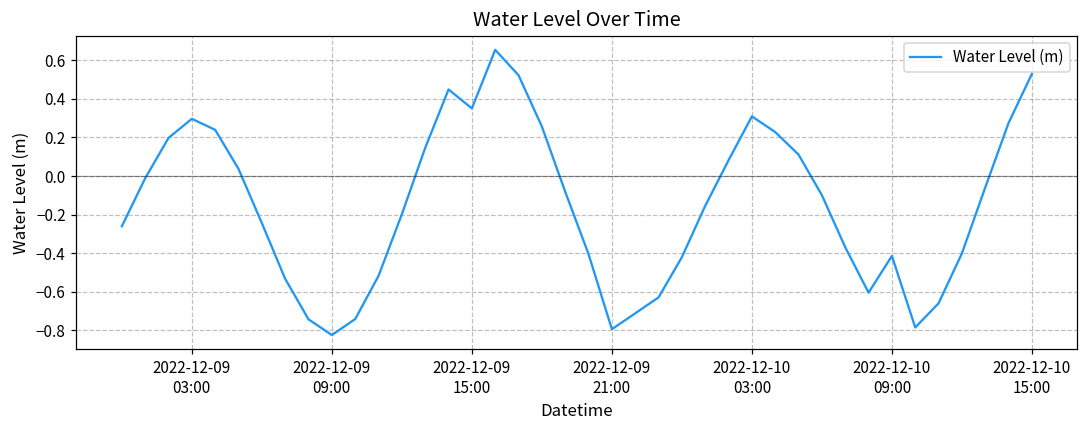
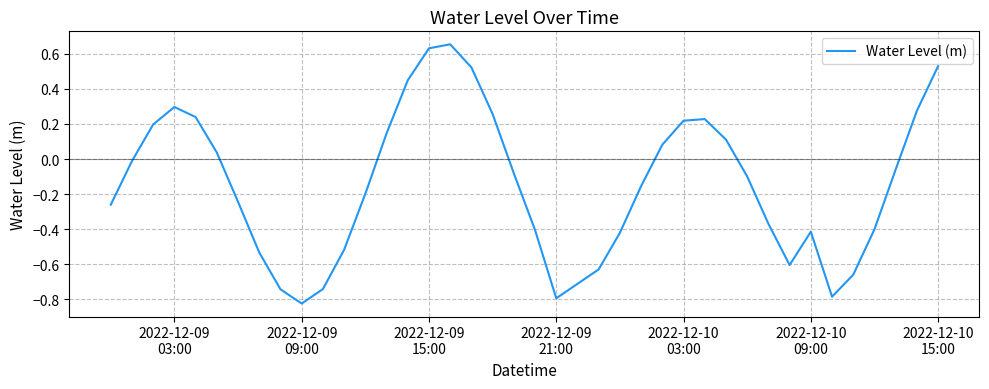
2022-12-09 15:00: 0.35 -> 0.63
2022-12-10 03:00: 0.31 -> 0.22
